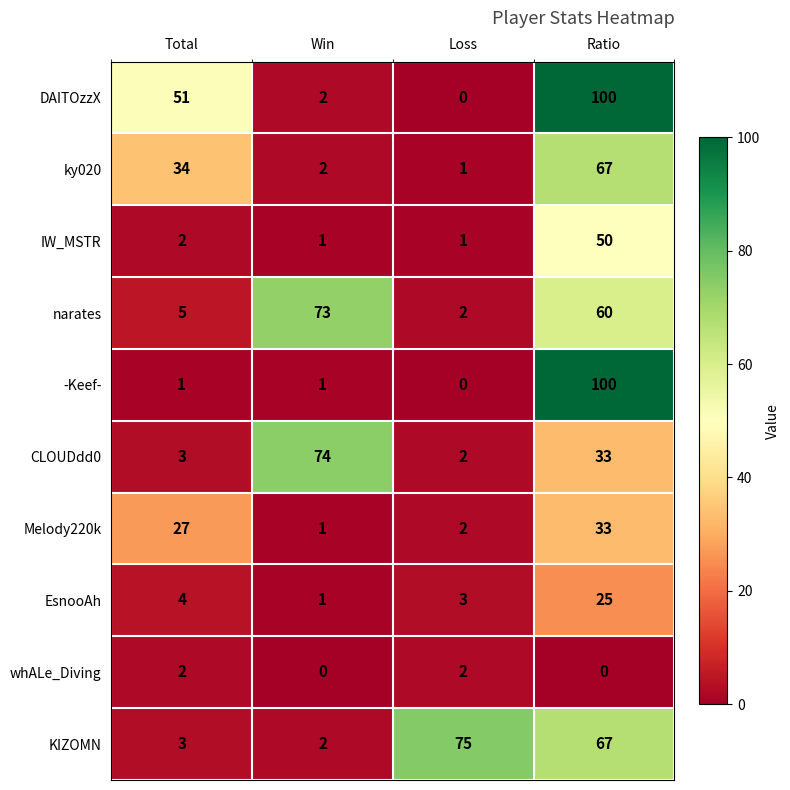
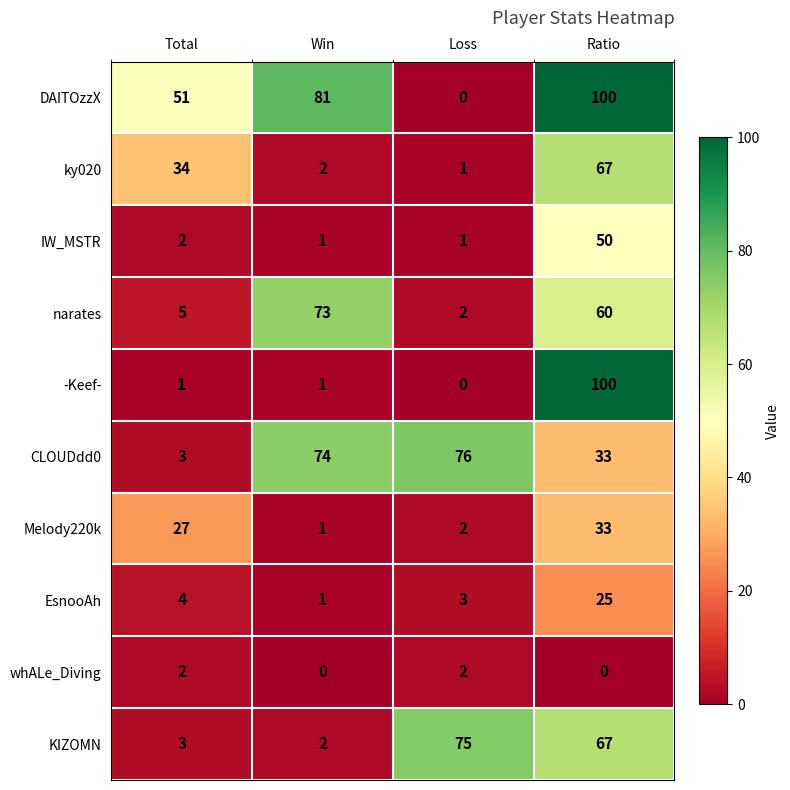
DAITOzzX, Win: 2 -> 81
CLOUDdd0, Loss: 2 -> 76
